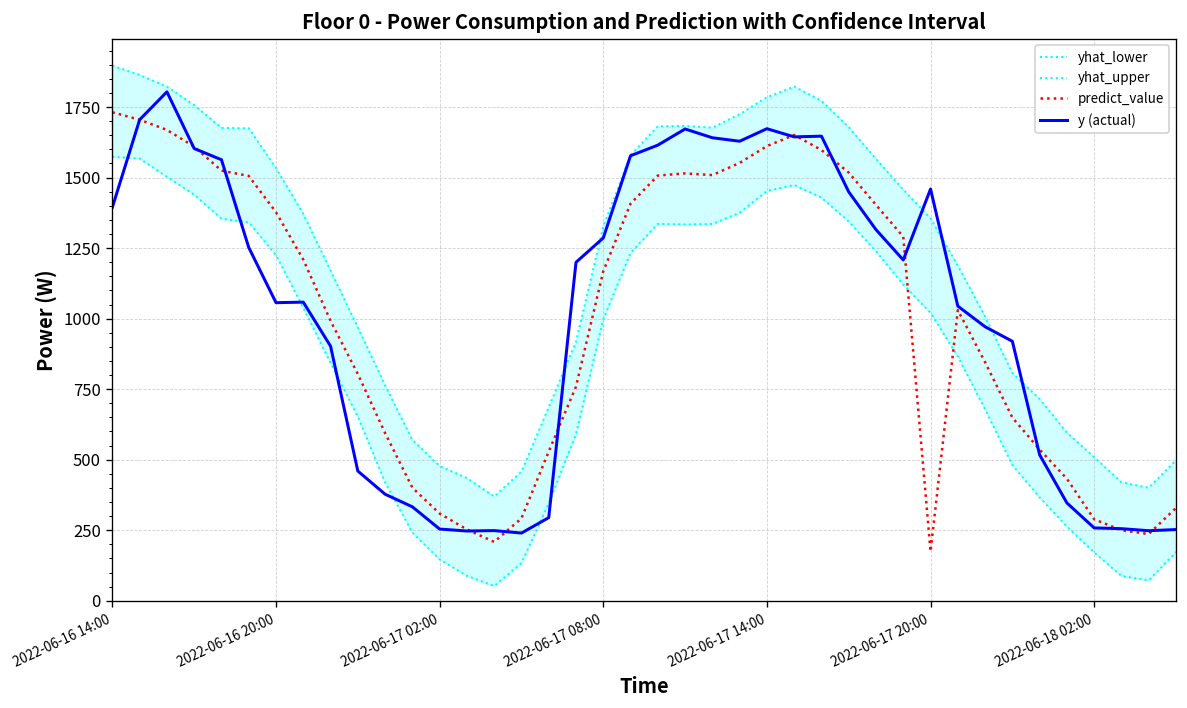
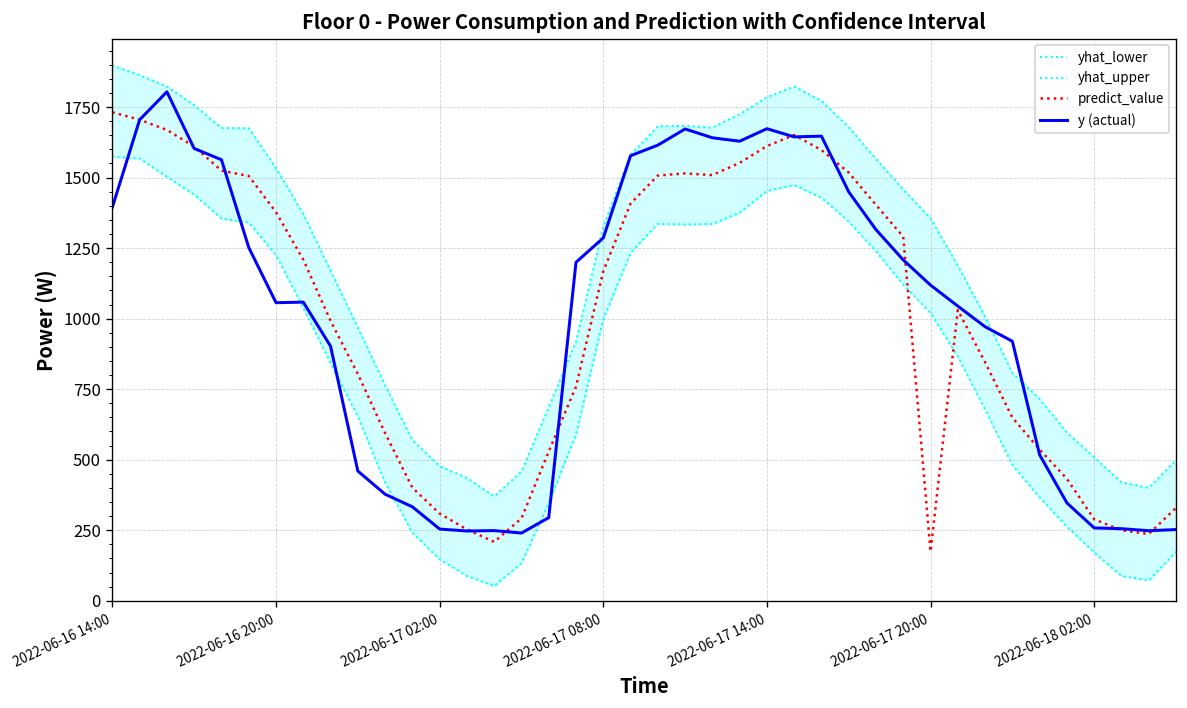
y (actual), 2022-06-17 20:00: 1460 -> 1120
